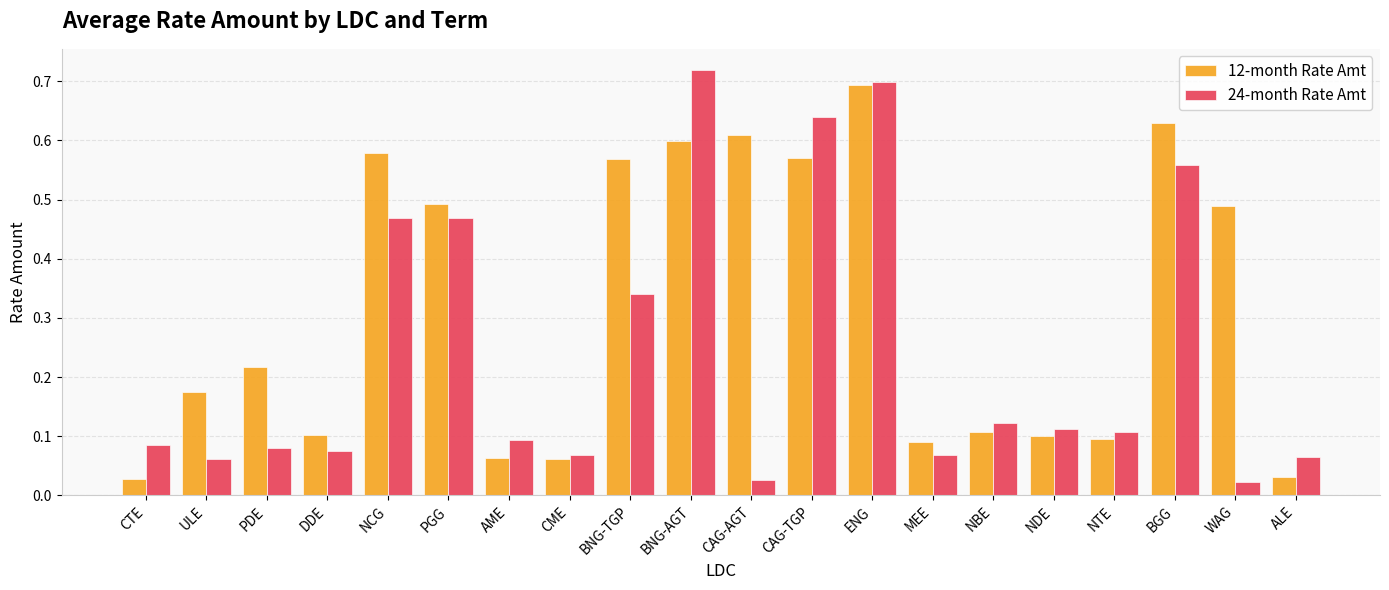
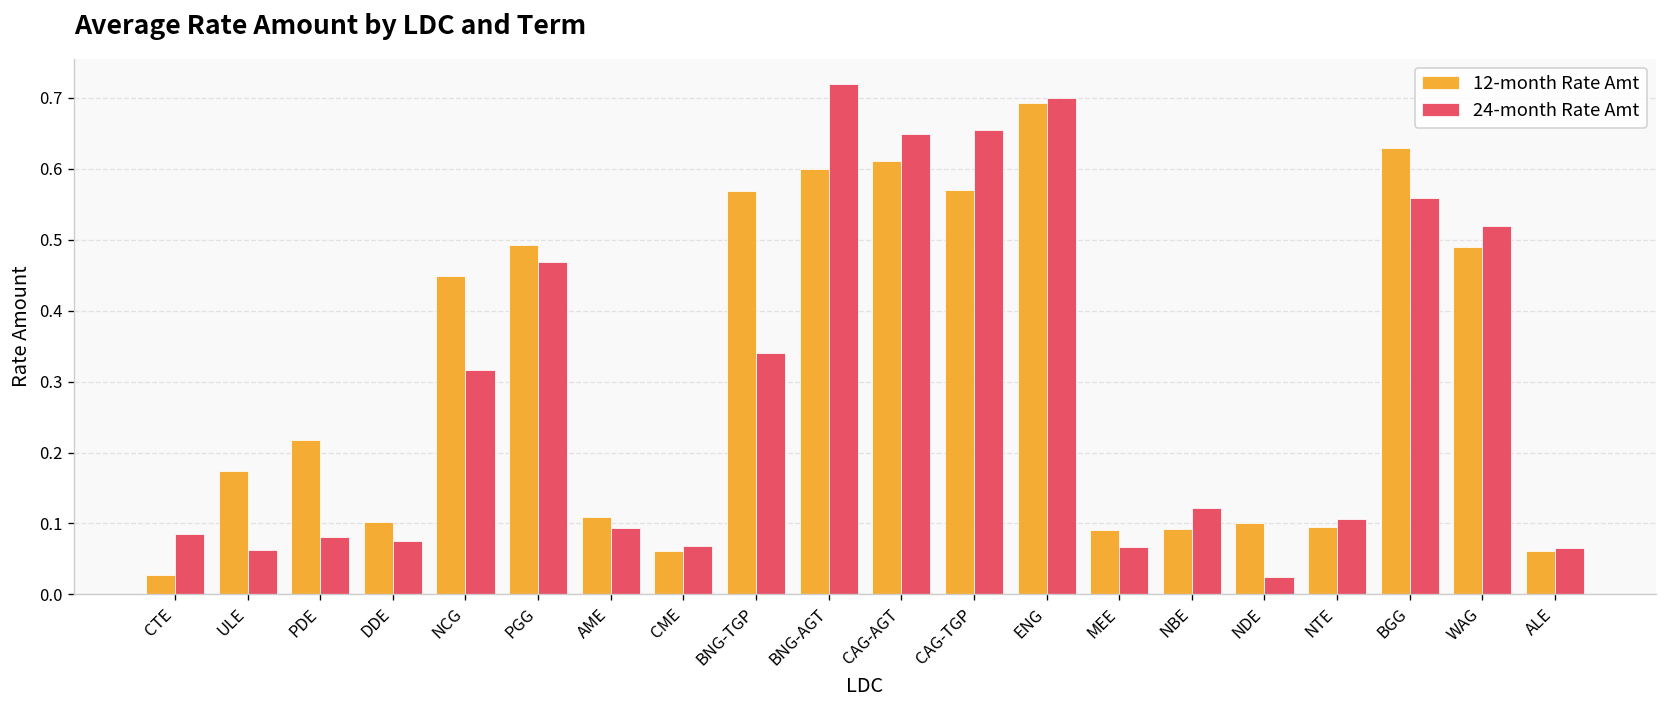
12-month Rate Amt, NCG: 0.58 -> 0.45
24-month Rate Amt, NCG: 0.47 -> 0.32
12-month Rate Amt, AME: 0.06 -> 0.11
24-month Rate Amt, CAG-AGT: 0.03 -> 0.65
24-month Rate Amt, CAG-TGP: 0.64 -> 0.66
12-month Rate Amt, NBE: 0.11 -> 0.09
24-month Rate Amt, NDE: 0.11 -> 0.02
24-month Rate Amt, WAG: 0.02 -> 0.52
12-month Rate Amt, ALE: 0.03 -> 0.06
